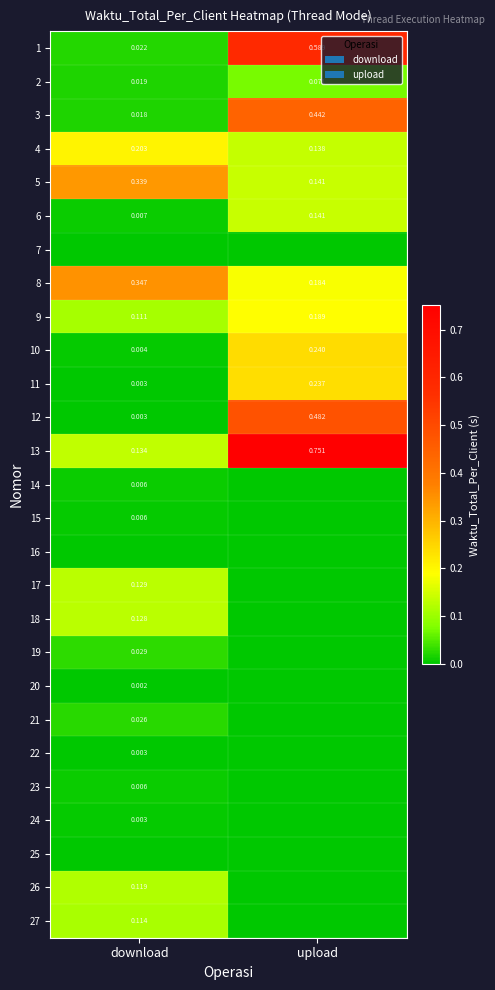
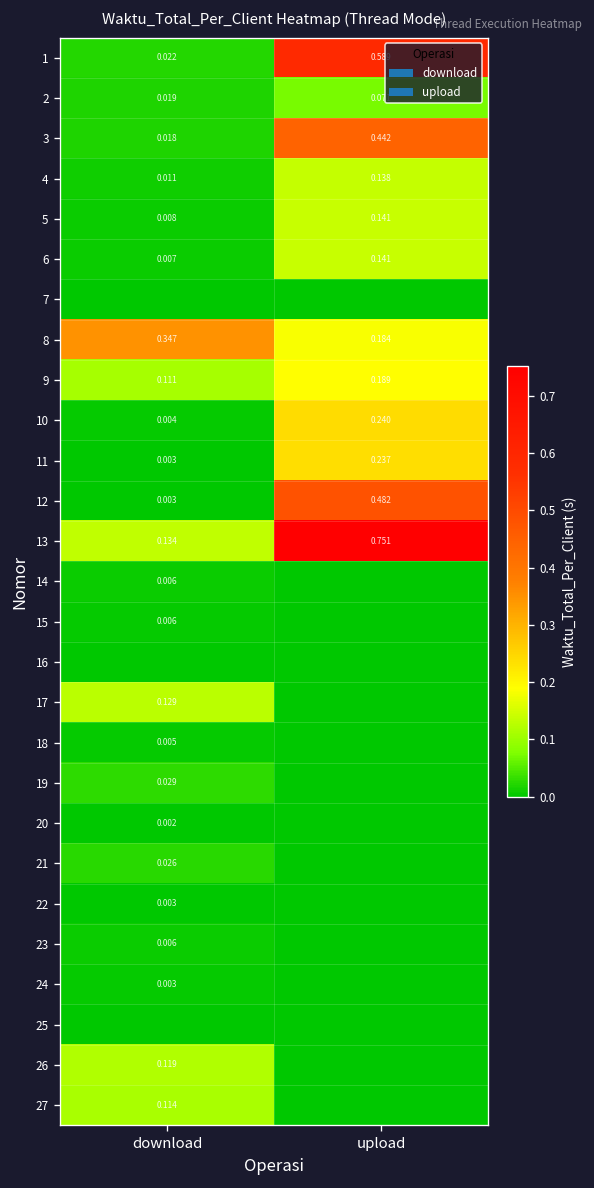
4, download: 0.203 -> 0.011
5, download: 0.339 -> 0.008
18, download: 0.128 -> 0.005
